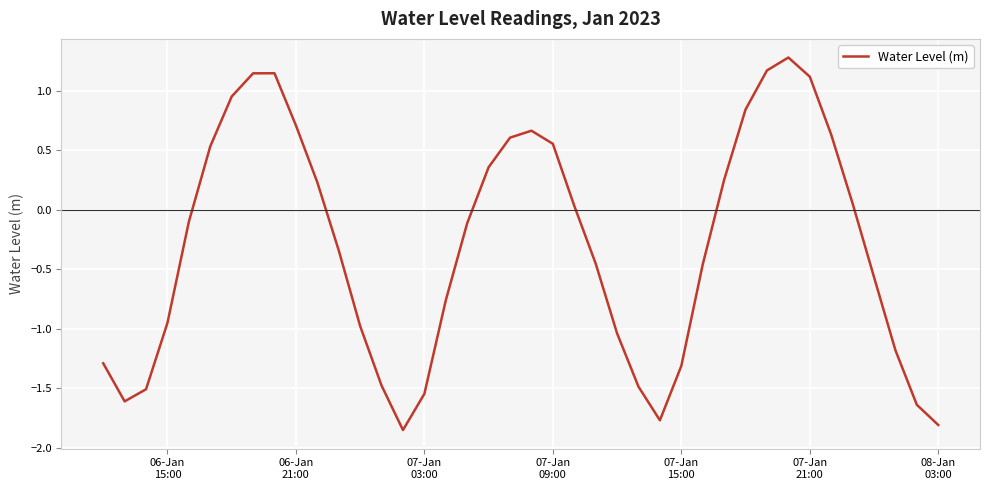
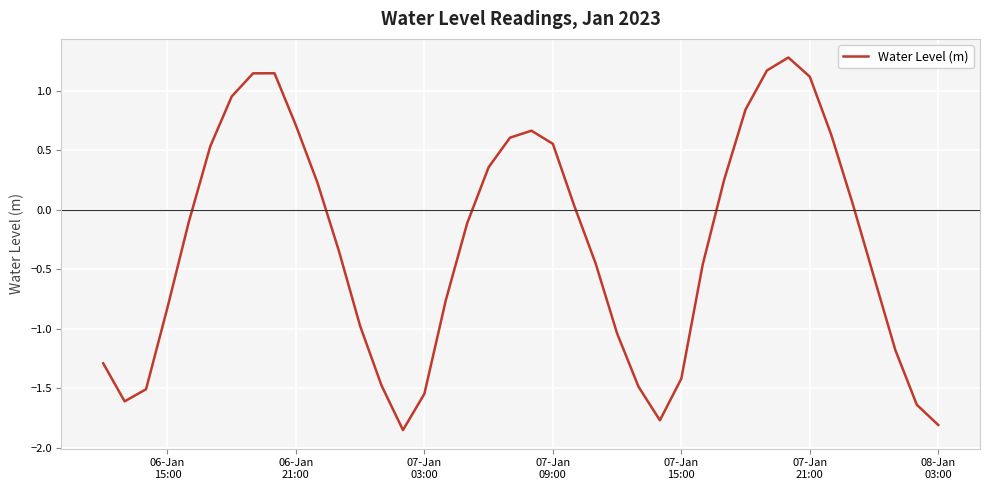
06-Jan 15:00: -0.95 -> -0.82
07-Jan 15:00: -1.31 -> -1.42
